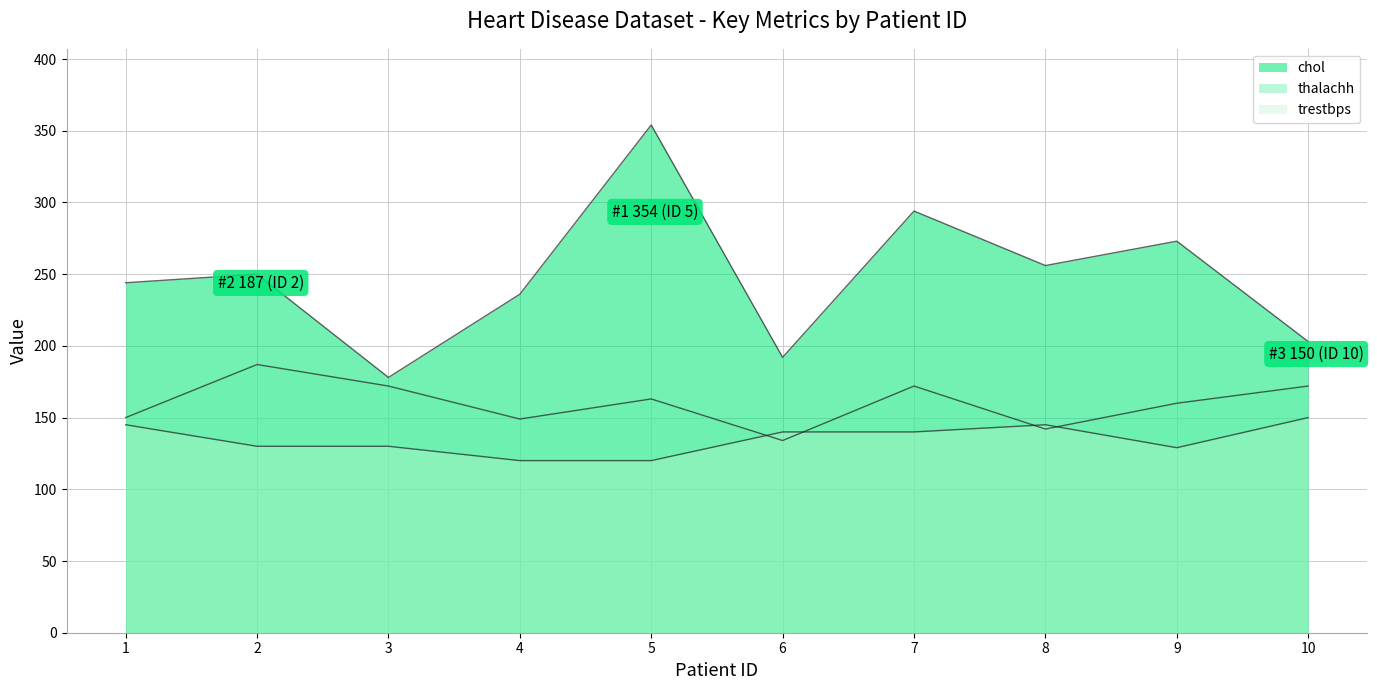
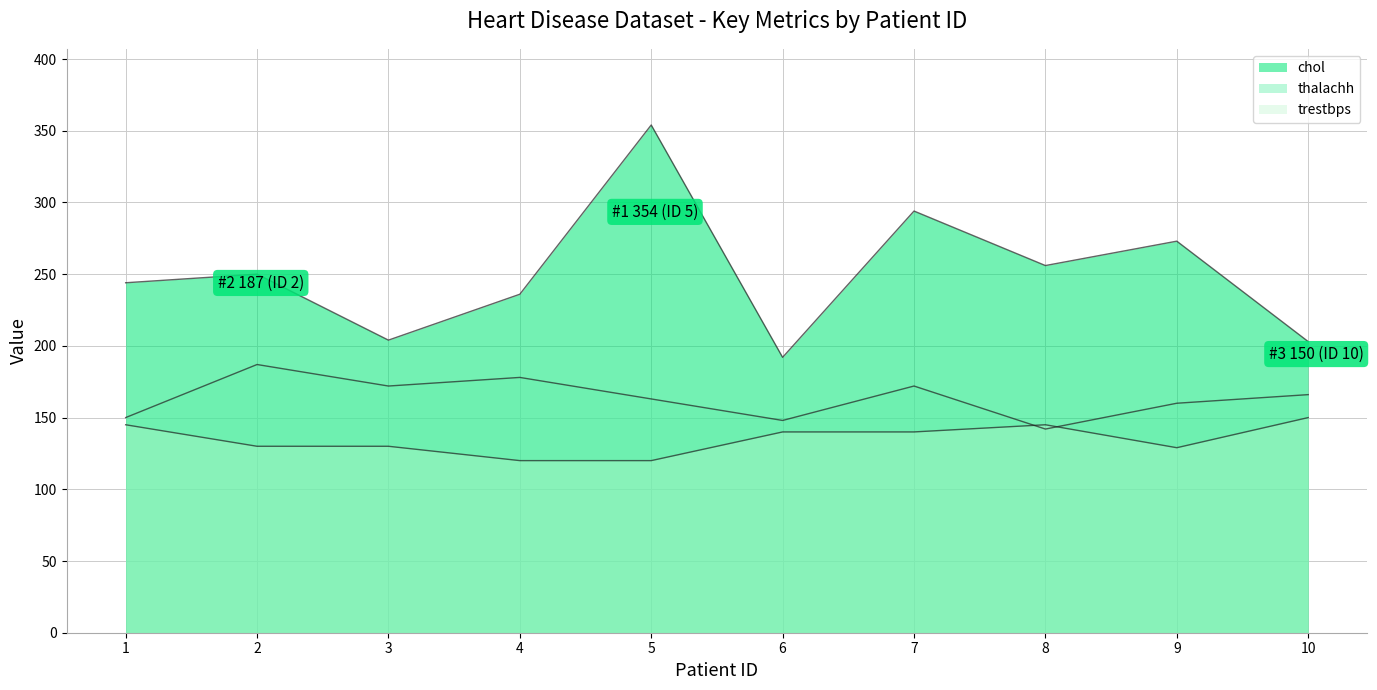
chol, 3: 178 -> 204
thalachh, 4: 149 -> 178
thalachh, 6: 134 -> 148
thalachh, 10: 172 -> 166
